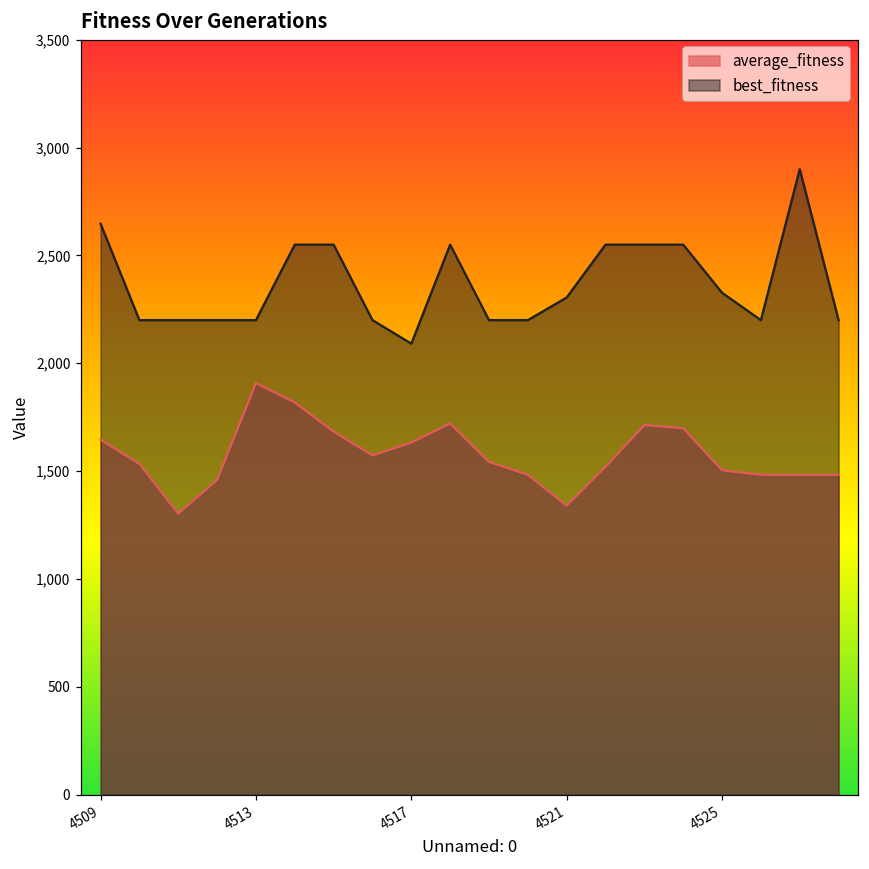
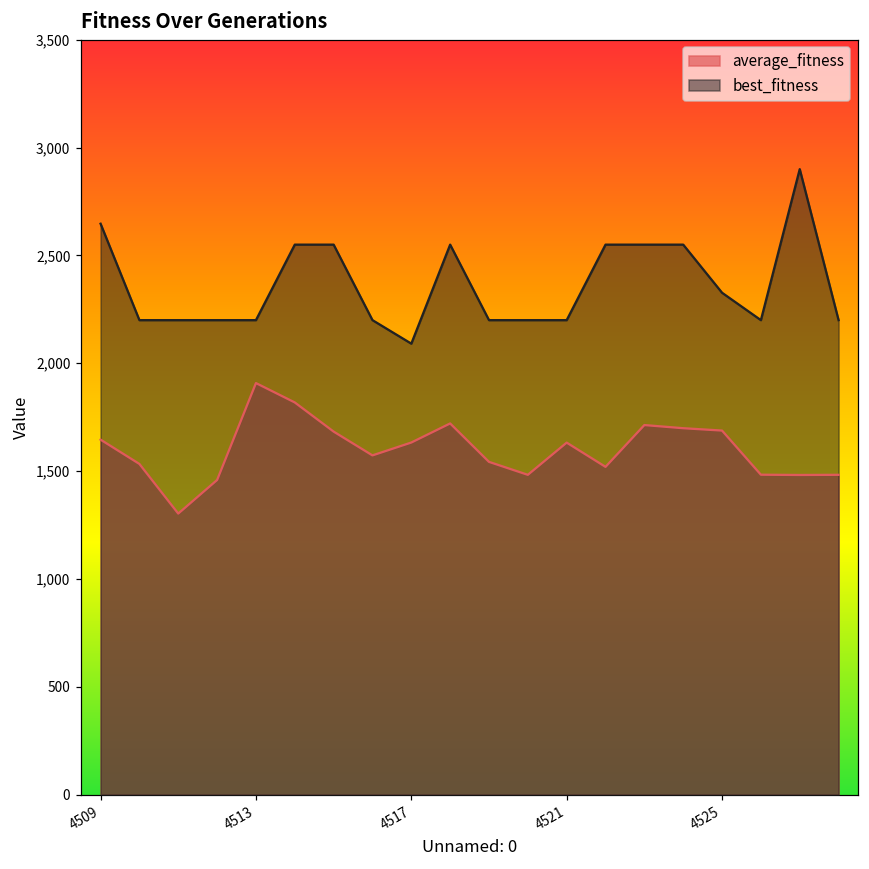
average_fitness, 4521: 1,340 -> 1,630
best_fitness, 4521: 2,310 -> 2,200
average_fitness, 4525: 1,500 -> 1,690
